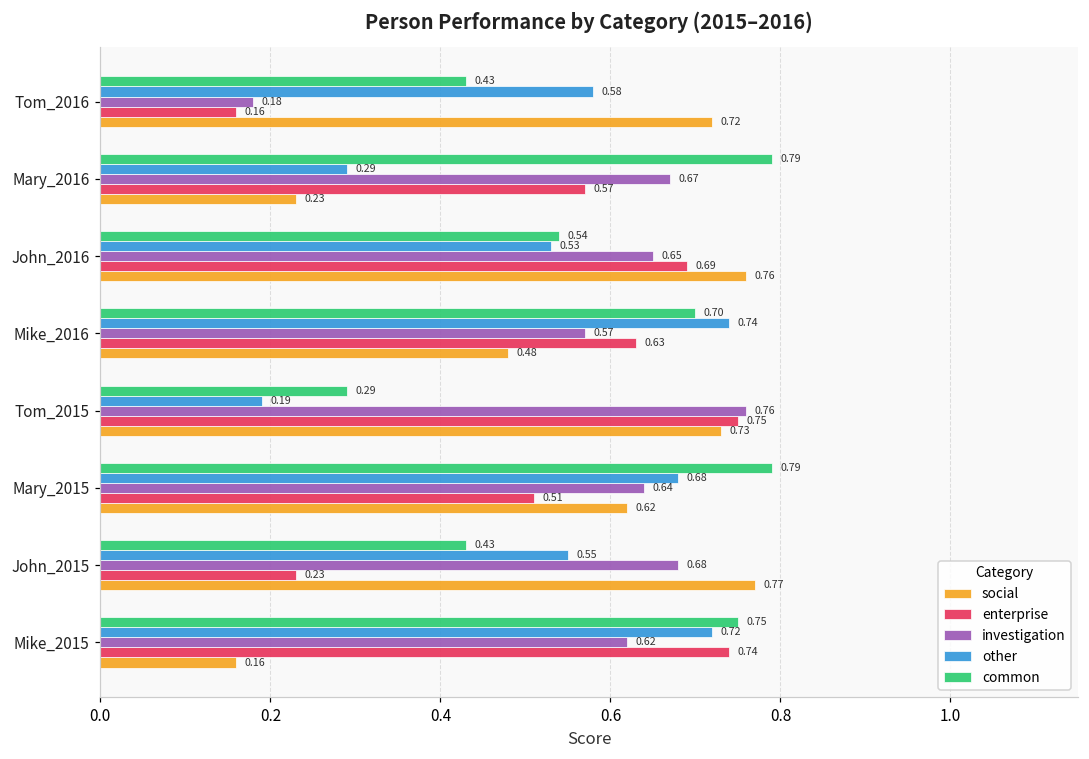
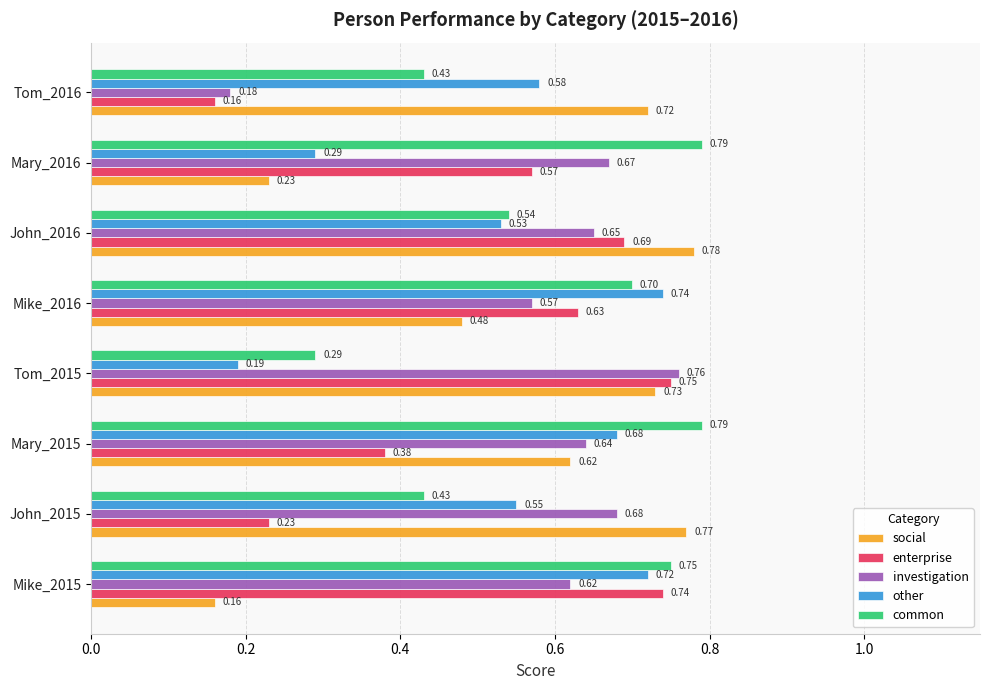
social, John_2016: 0.76 -> 0.78
enterprise, Mary_2015: 0.51 -> 0.38
